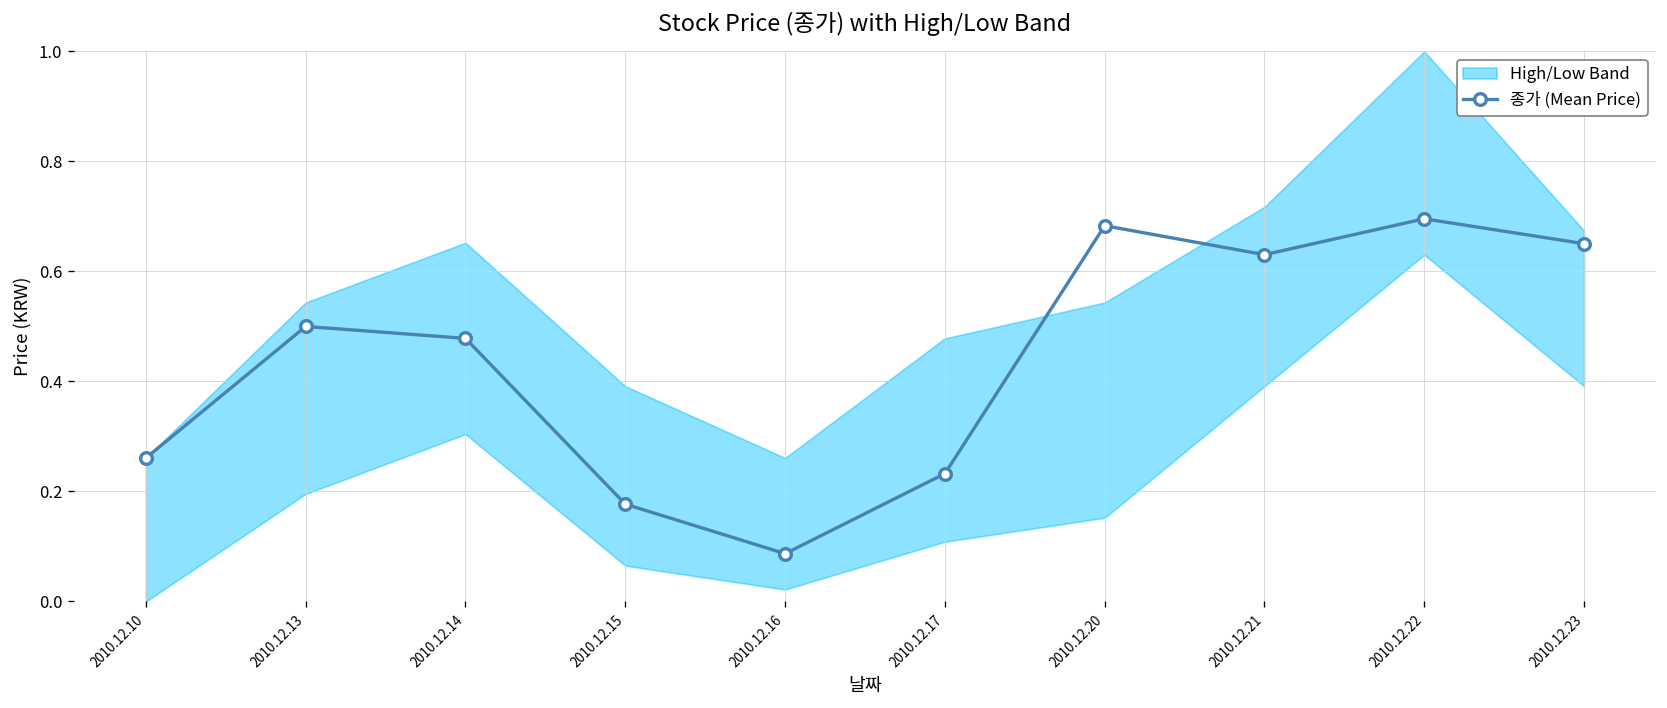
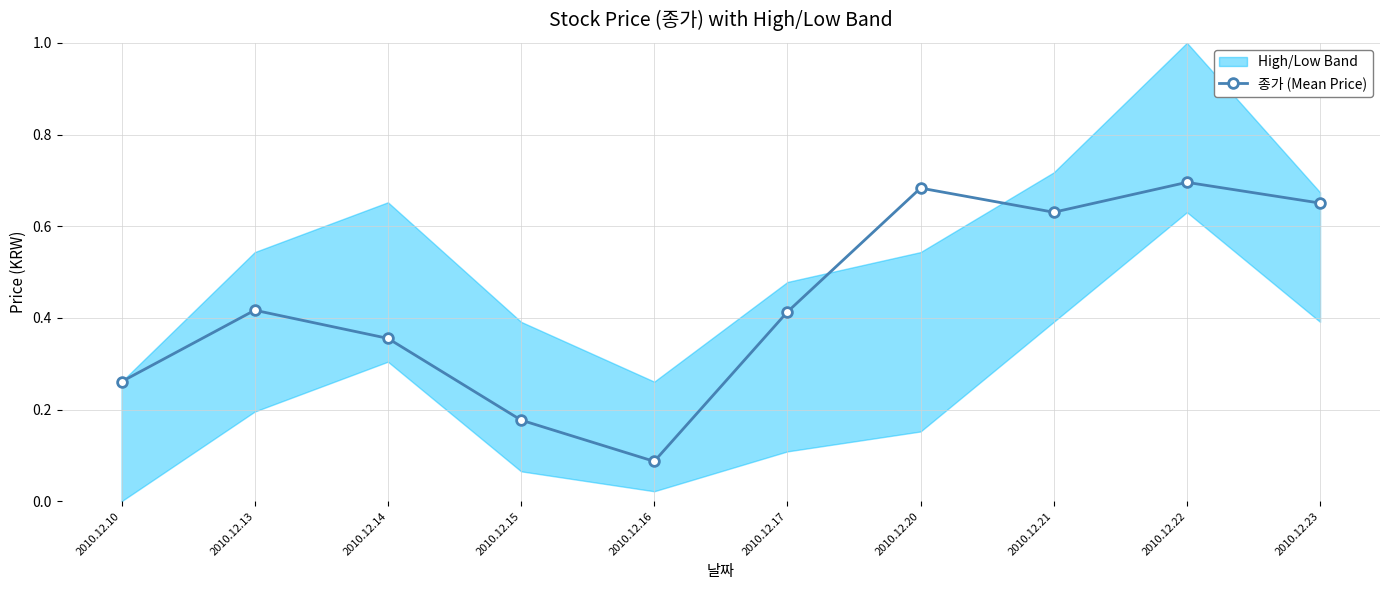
종가 (Mean Price), 2010.12.13: 0.50 -> 0.42
종가 (Mean Price), 2010.12.14: 0.48 -> 0.36
종가 (Mean Price), 2010.12.17: 0.23 -> 0.41
